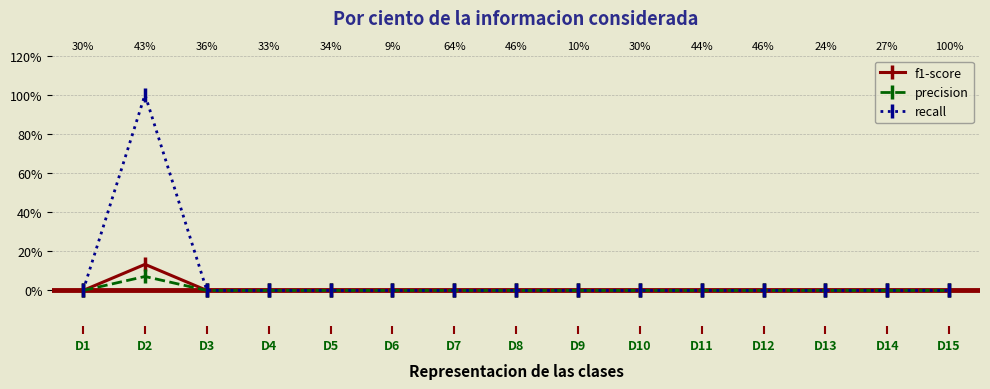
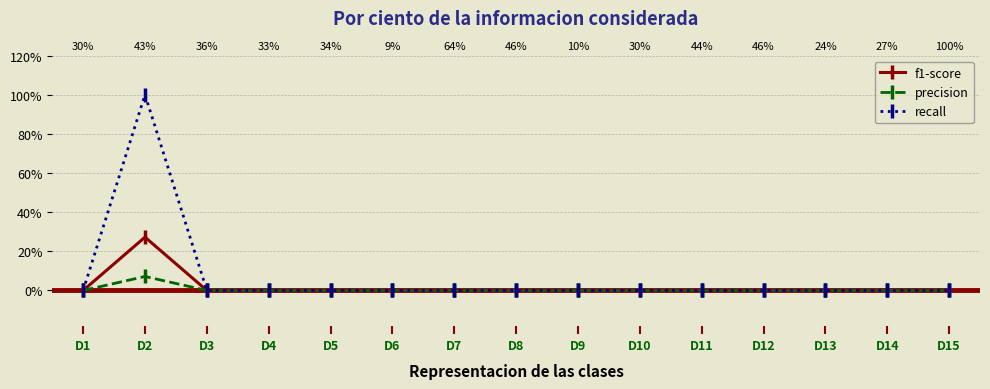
f1-score, D2: 13% -> 27%
